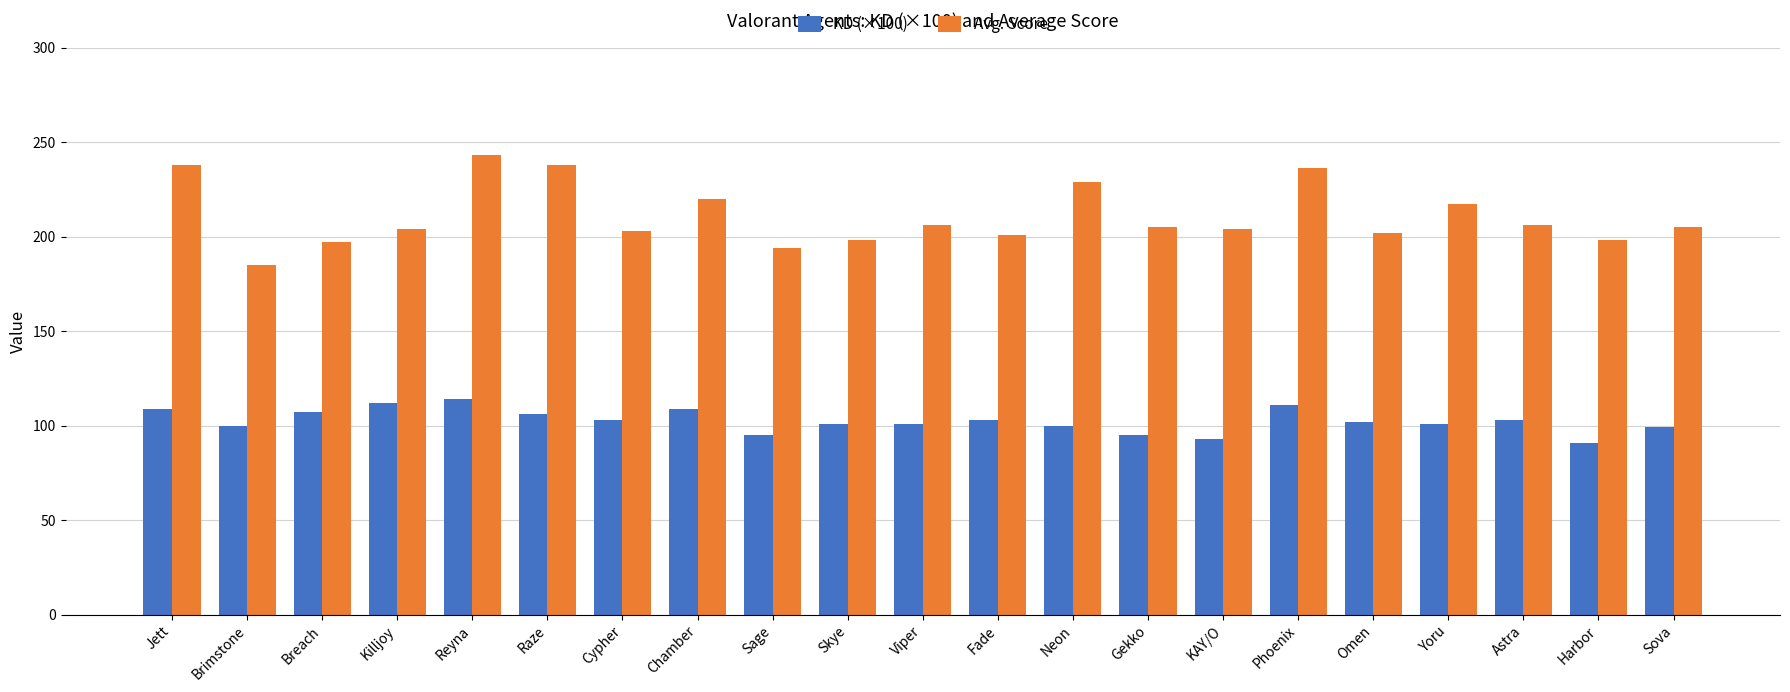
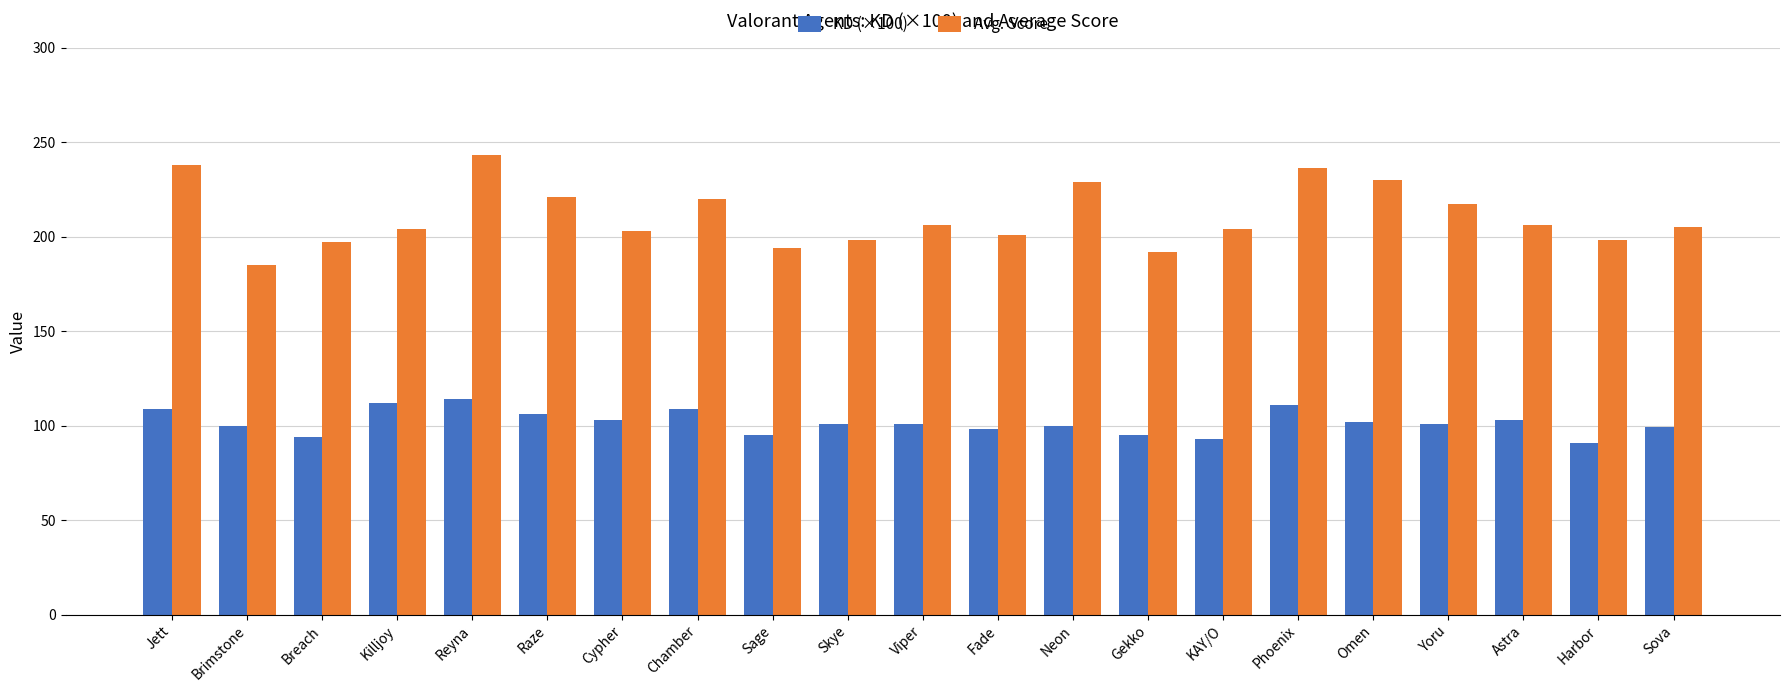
KD (×100), Breach: 107 -> 94
Avg. Score, Raze: 238 -> 221
KD (×100), Fade: 103 -> 98
Avg. Score, Gekko: 205 -> 192
Avg. Score, Omen: 202 -> 230
